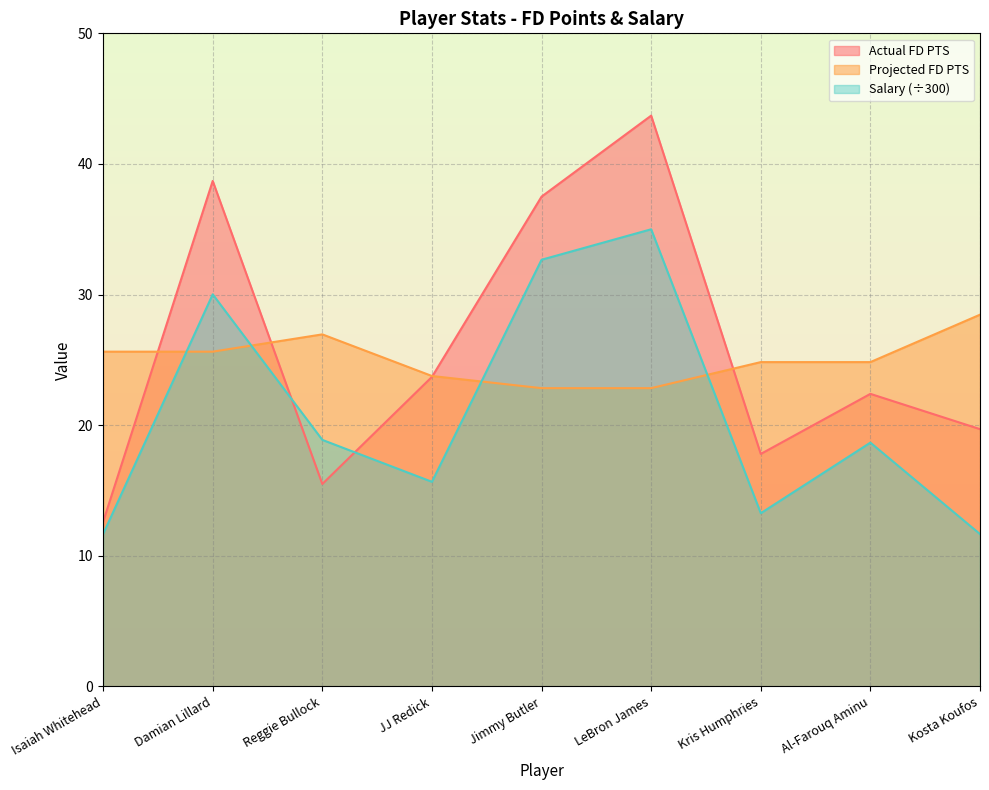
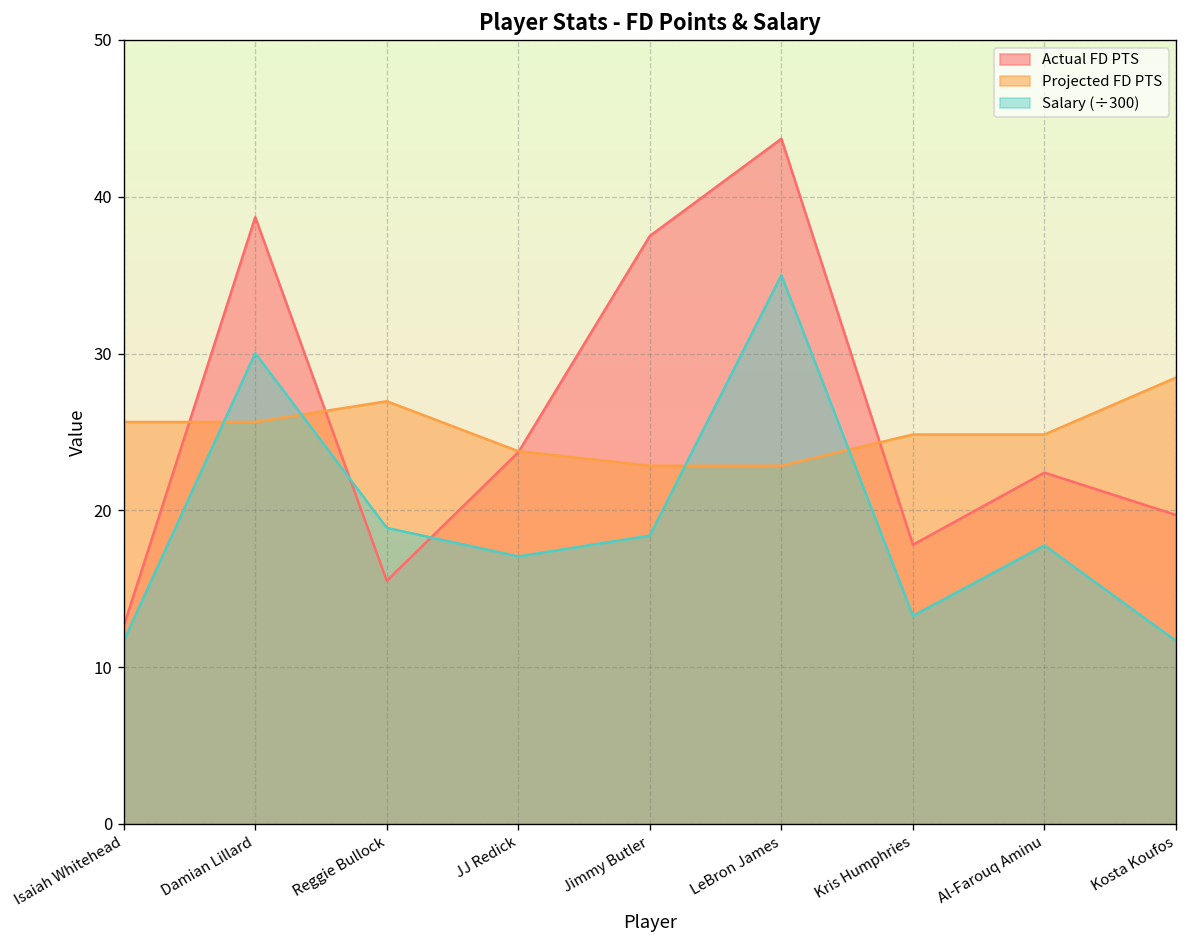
Salary (÷300), JJ Redick: 15.7 -> 17.1
Salary (÷300), Jimmy Butler: 32.7 -> 18.4
Salary (÷300), Al-Farouq Aminu: 18.7 -> 17.8
